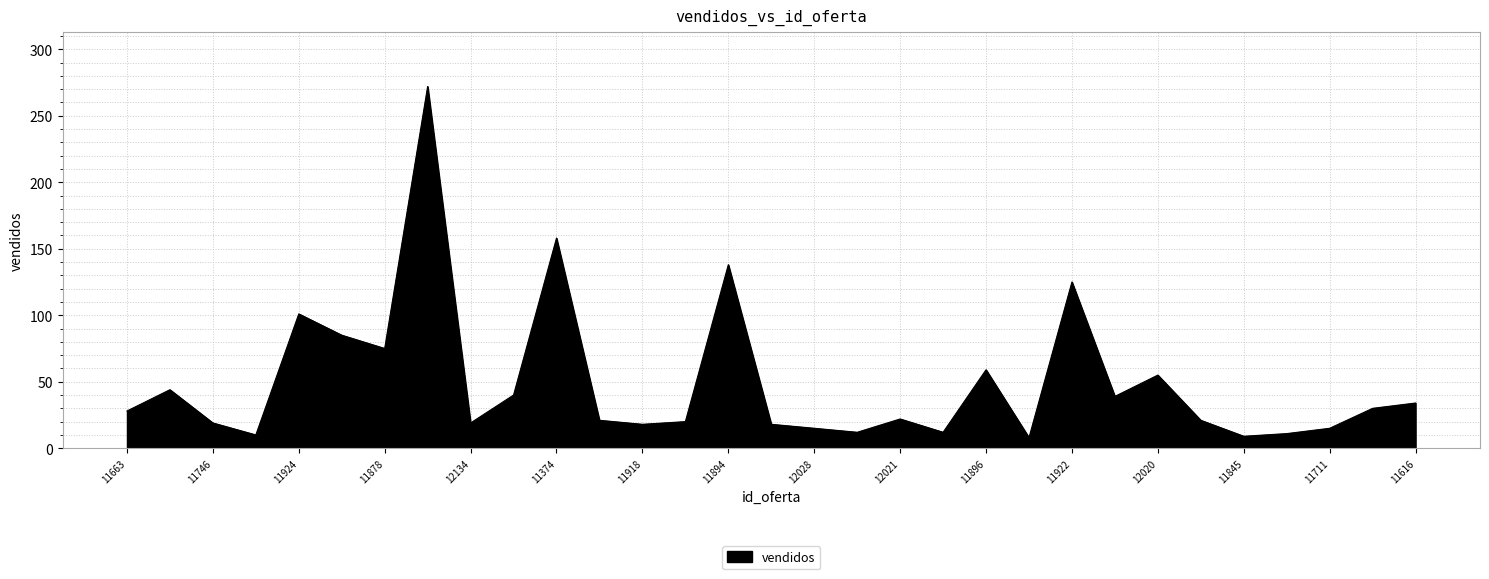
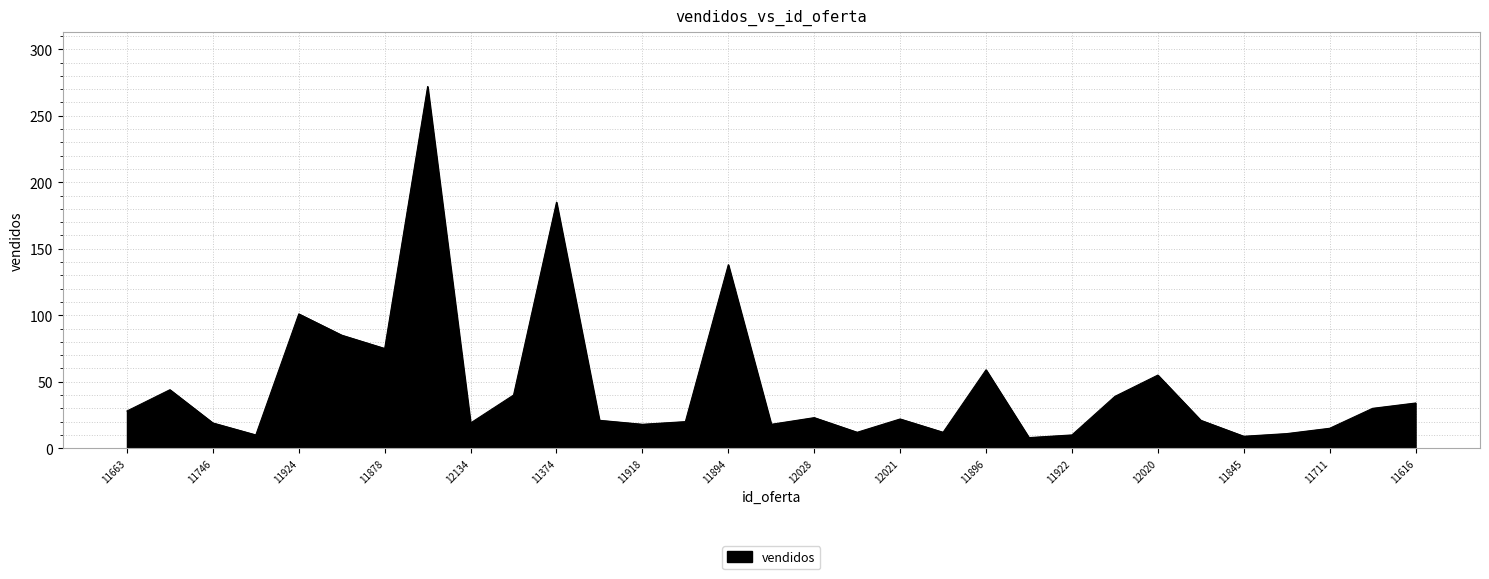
11374: 158 -> 185
12028: 15 -> 23
11922: 125 -> 10
